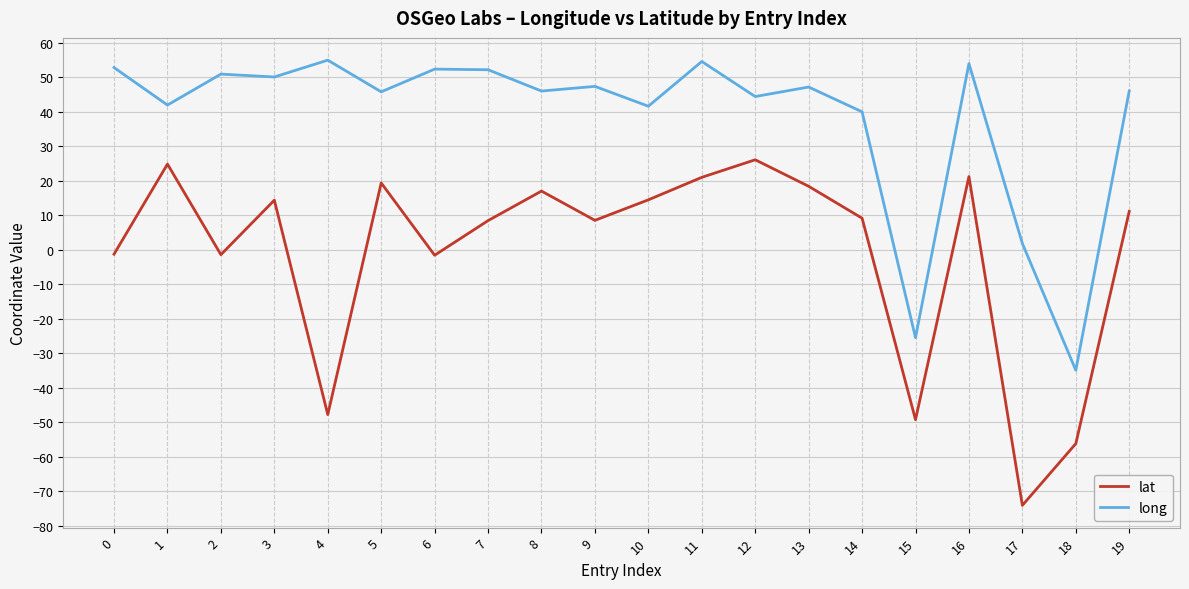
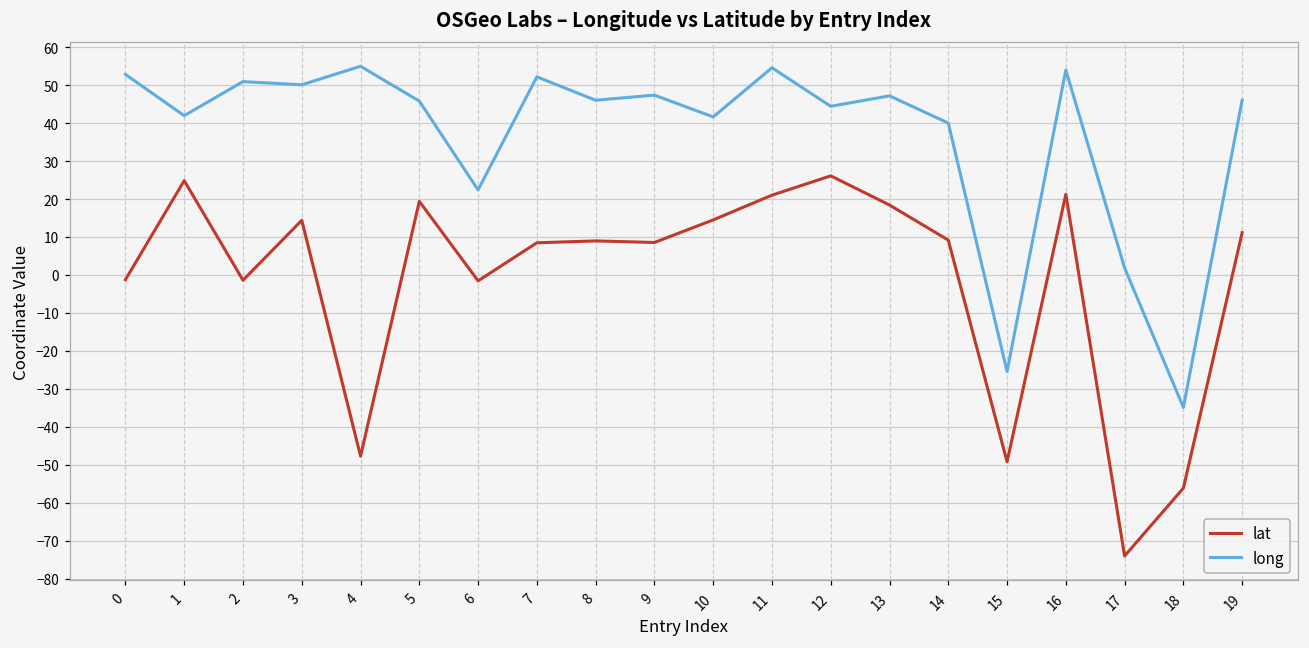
long, 6: 52 -> 22
lat, 8: 17 -> 9
